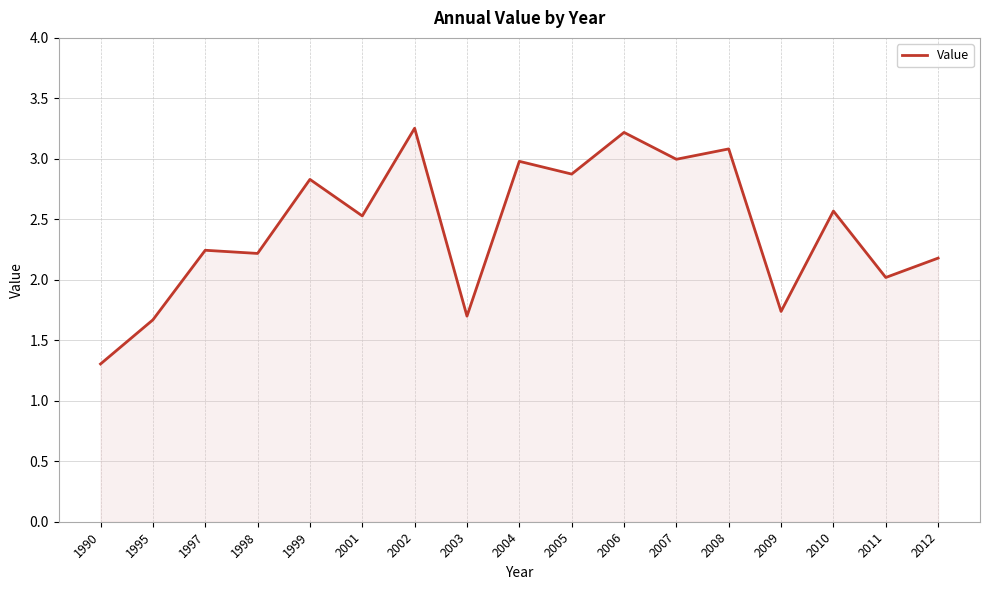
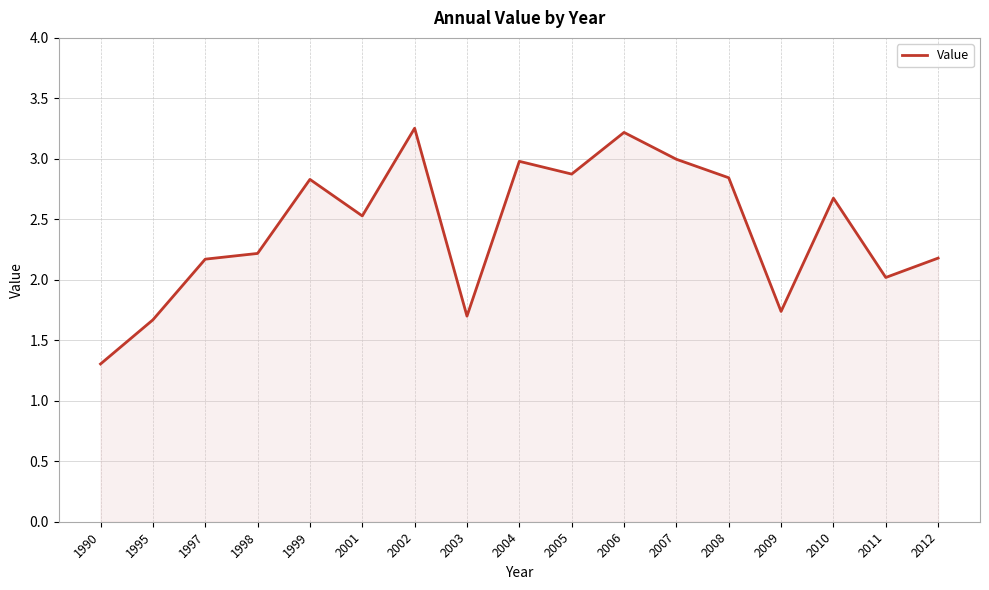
1997: 2.24 -> 2.17
2008: 3.08 -> 2.84
2010: 2.57 -> 2.68
